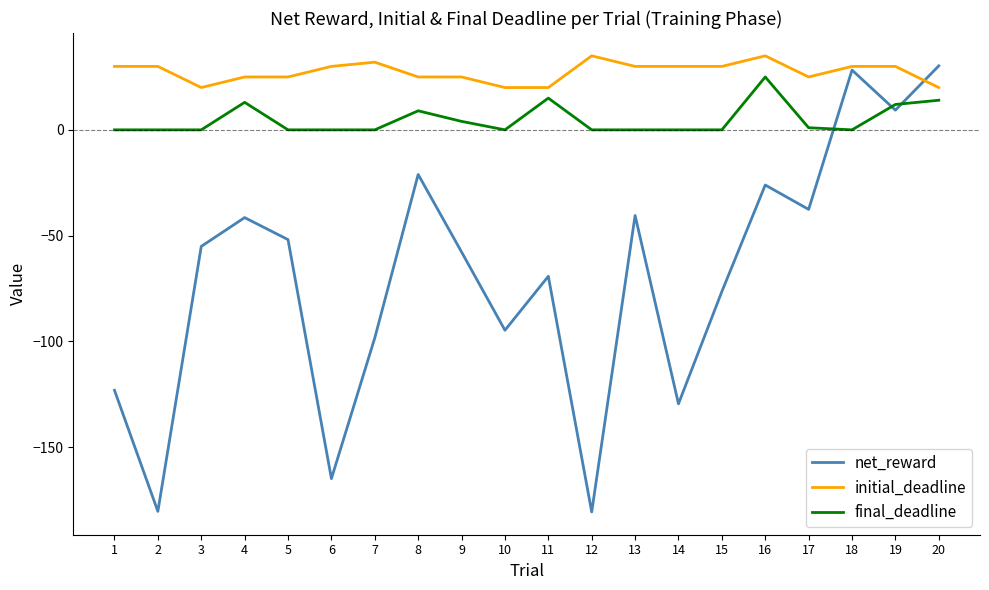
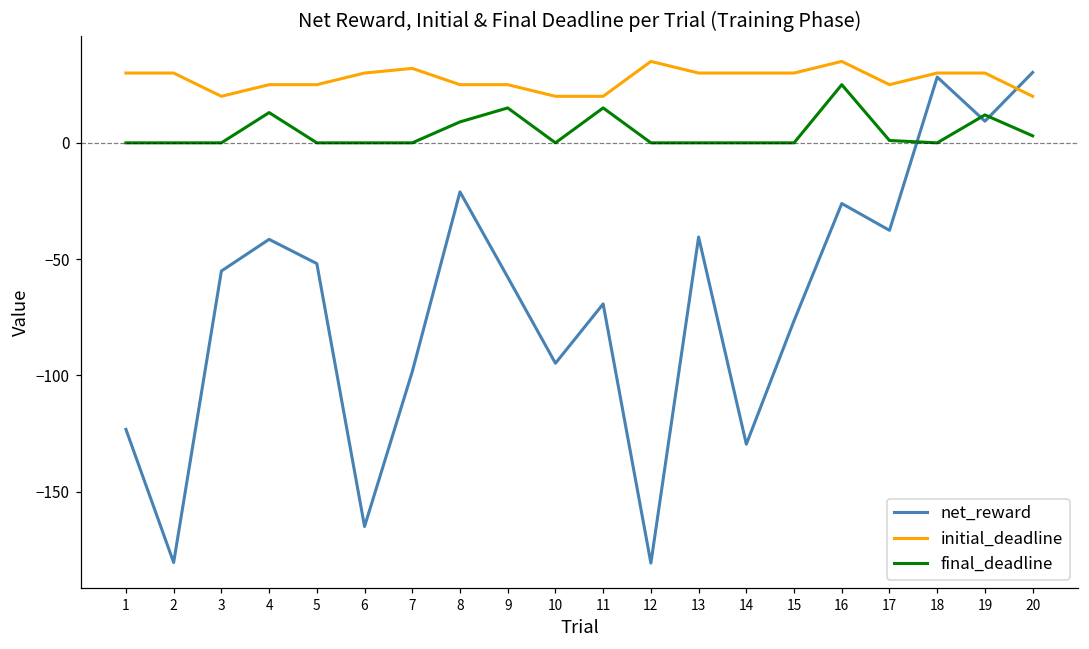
final_deadline, 9: 4 -> 15
final_deadline, 20: 14 -> 3
